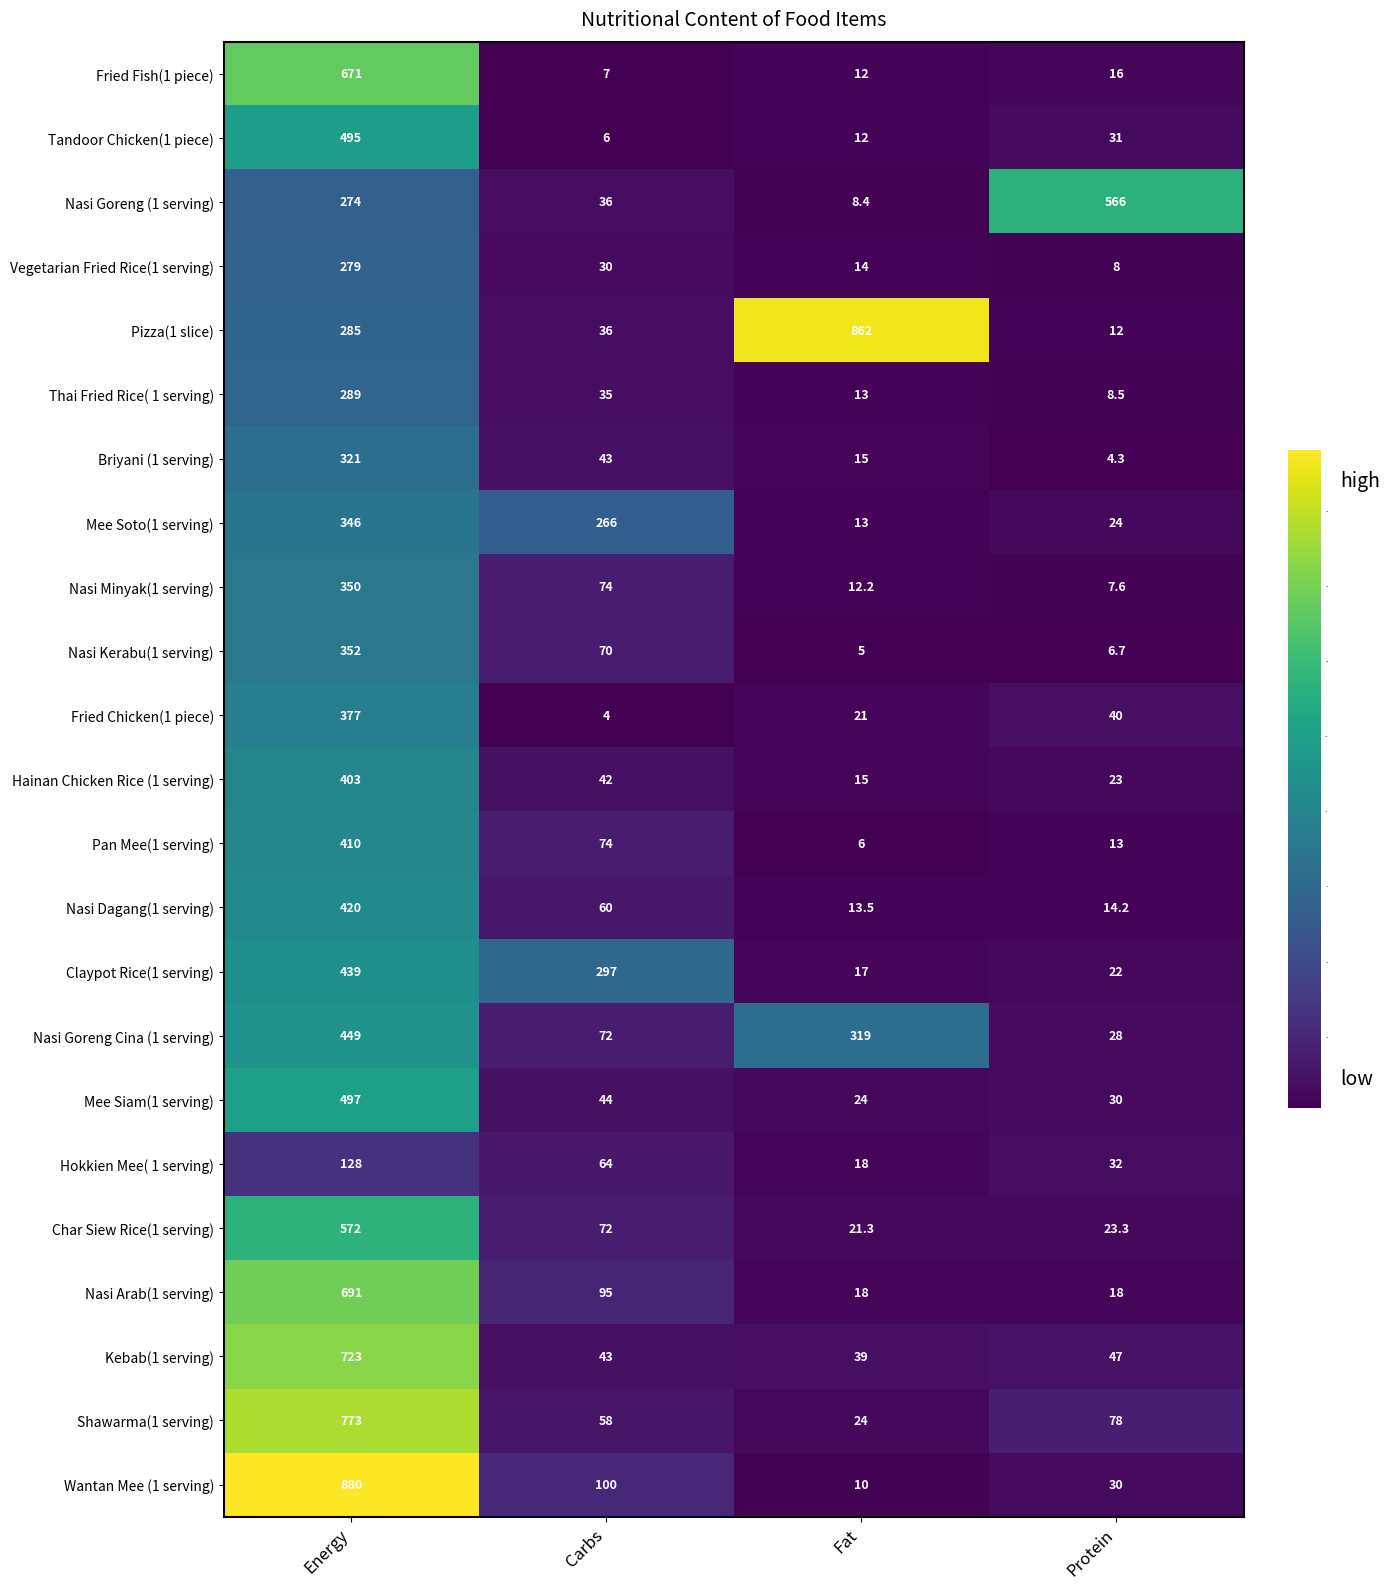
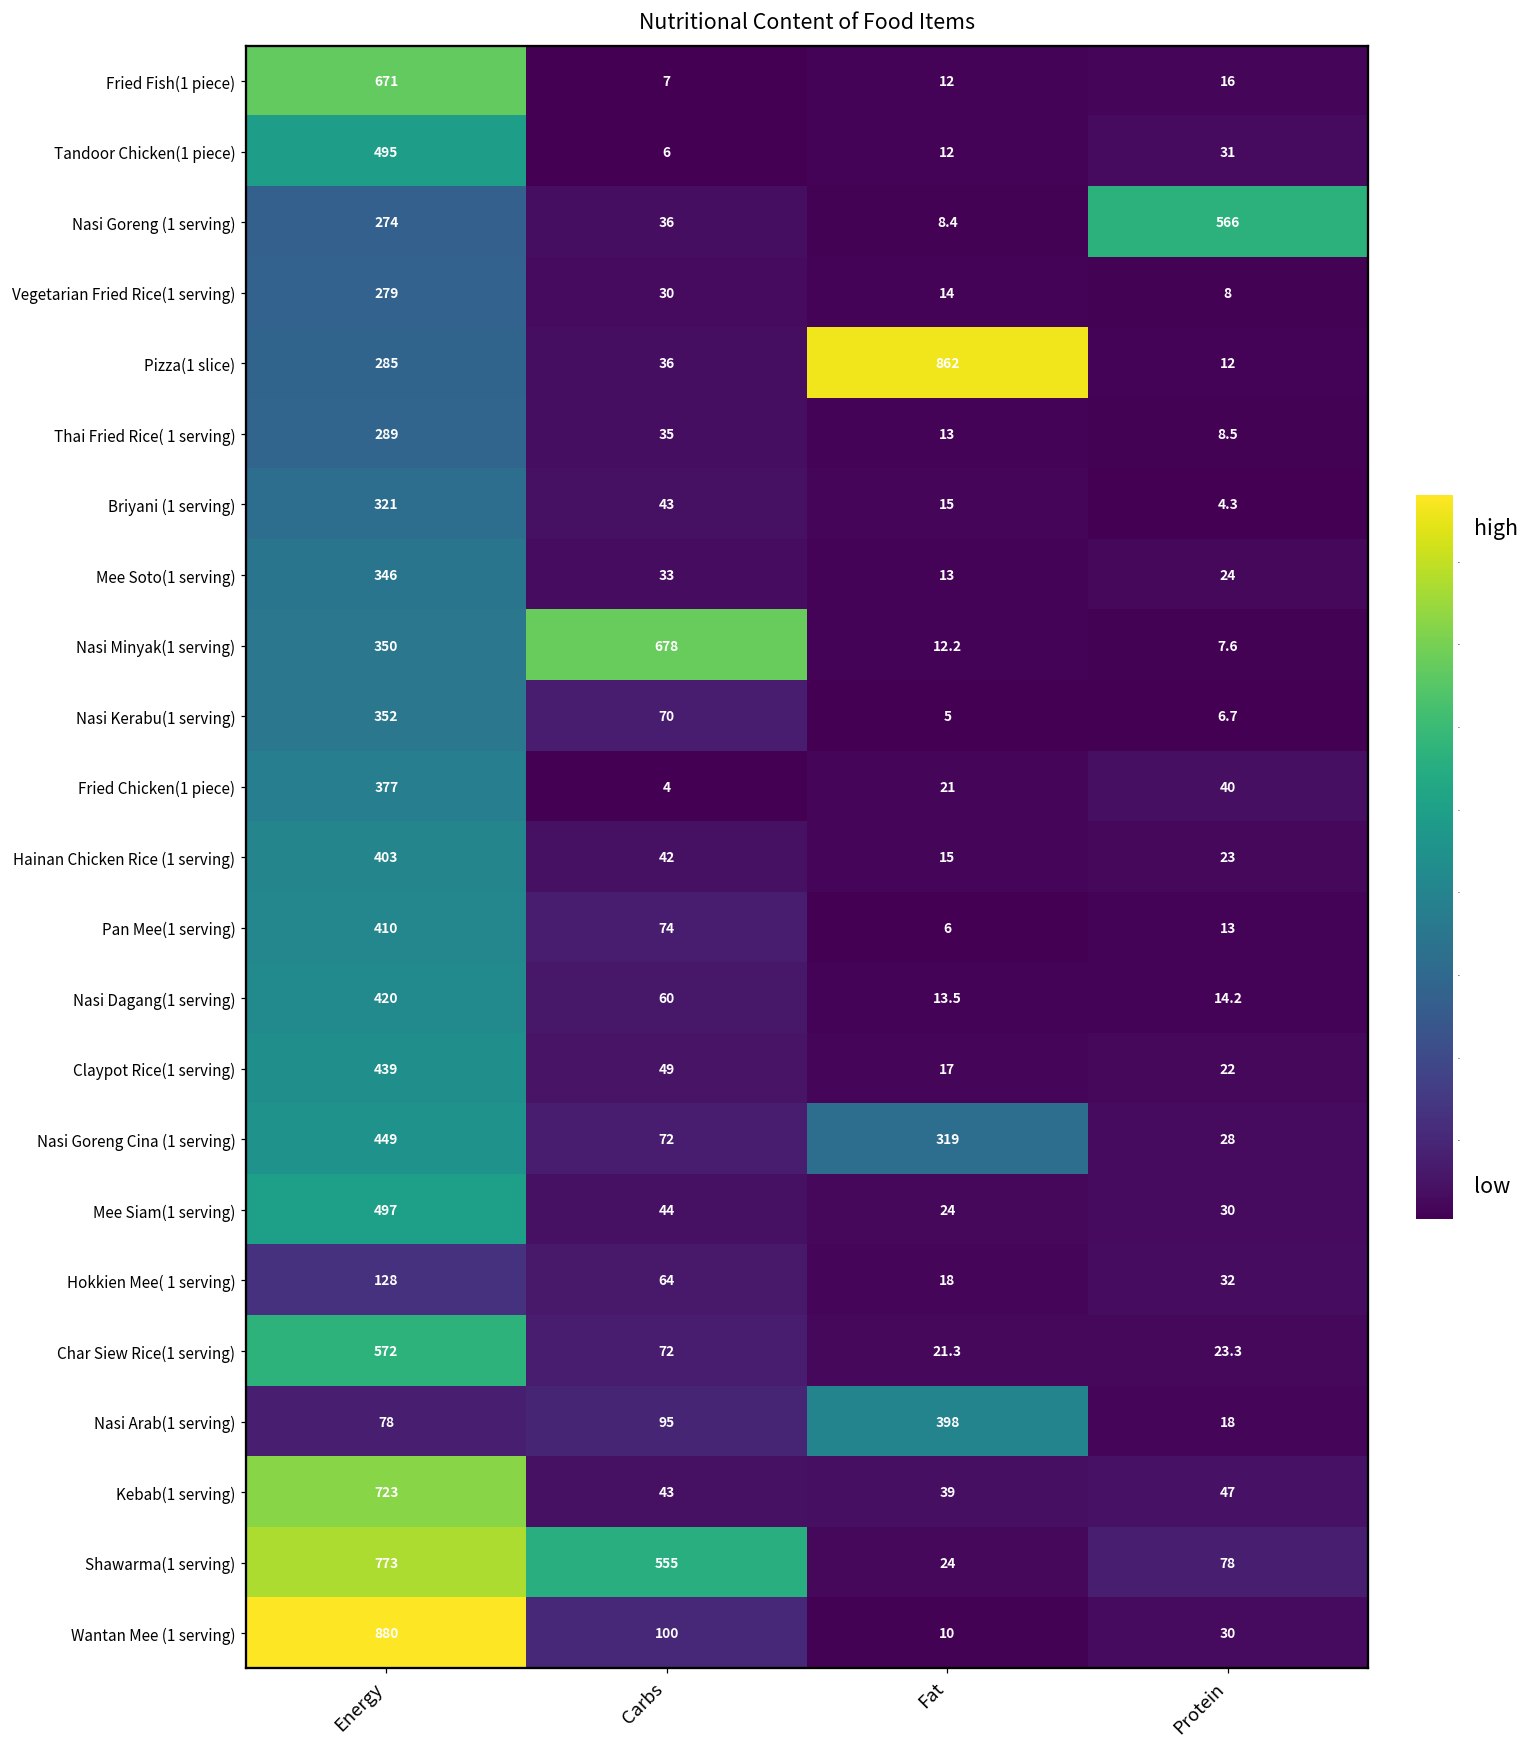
Mee Soto(1 serving), Carbs: 266 -> 33
Nasi Minyak(1 serving), Carbs: 74 -> 678
Claypot Rice(1 serving), Carbs: 297 -> 49
Nasi Arab(1 serving), Energy: 691 -> 78
Nasi Arab(1 serving), Fat: 18 -> 398
Shawarma(1 serving), Carbs: 58 -> 555
